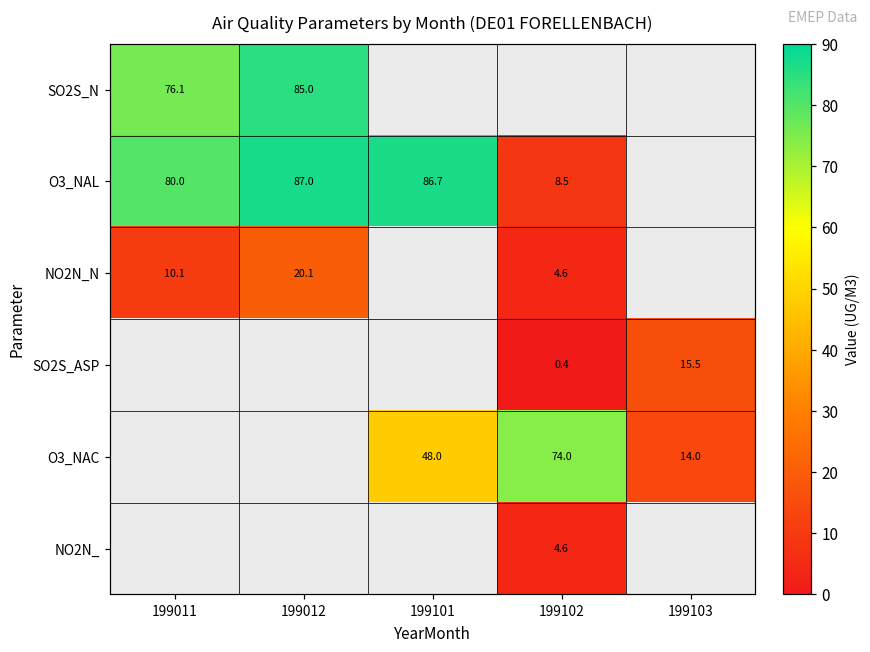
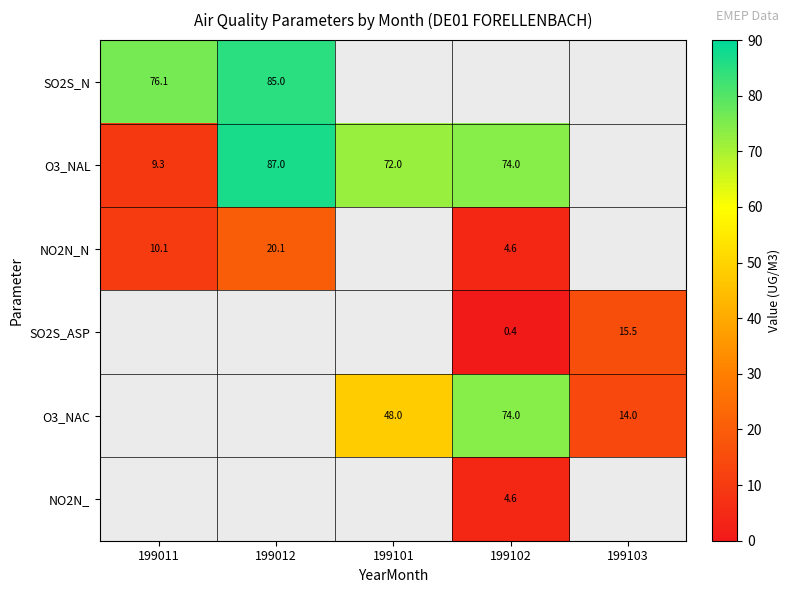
O3_NAL, 199011: 80.0 -> 9.3
O3_NAL, 199101: 86.7 -> 72.0
O3_NAL, 199102: 8.5 -> 74.0
